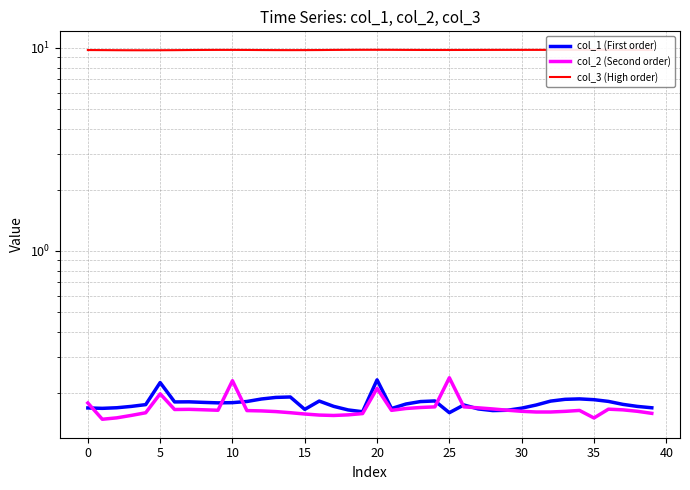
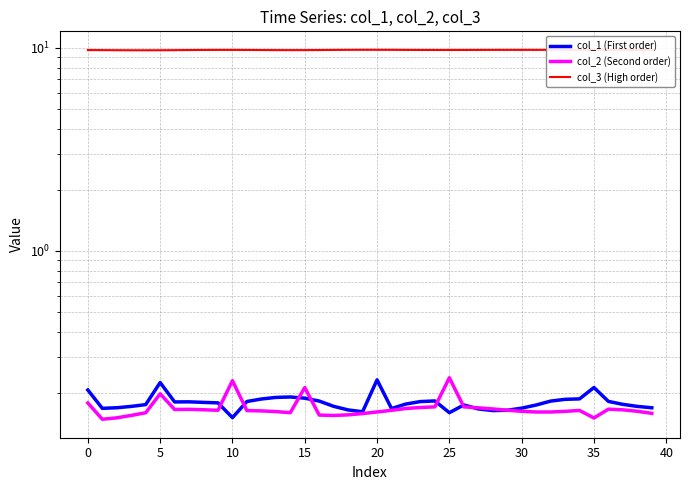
col_1 (First order), 0: 0.17 -> 0.21
col_1 (First order), 10: 0.18 -> 0.15
col_1 (First order), 15: 0.17 -> 0.19
col_2 (Second order), 15: 0.16 -> 0.21
col_2 (Second order), 20: 0.21 -> 0.16
col_1 (First order), 35: 0.19 -> 0.21
